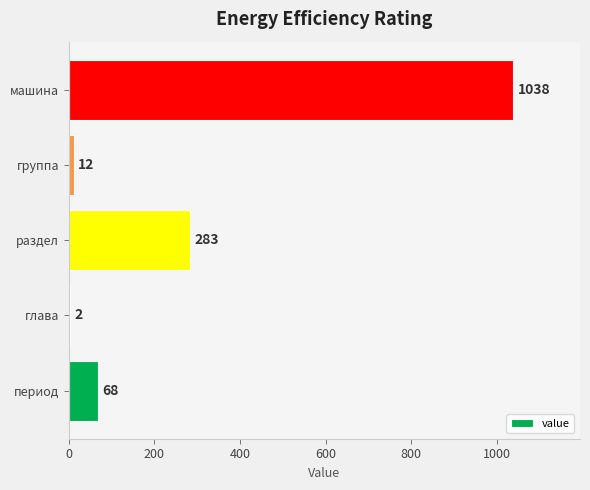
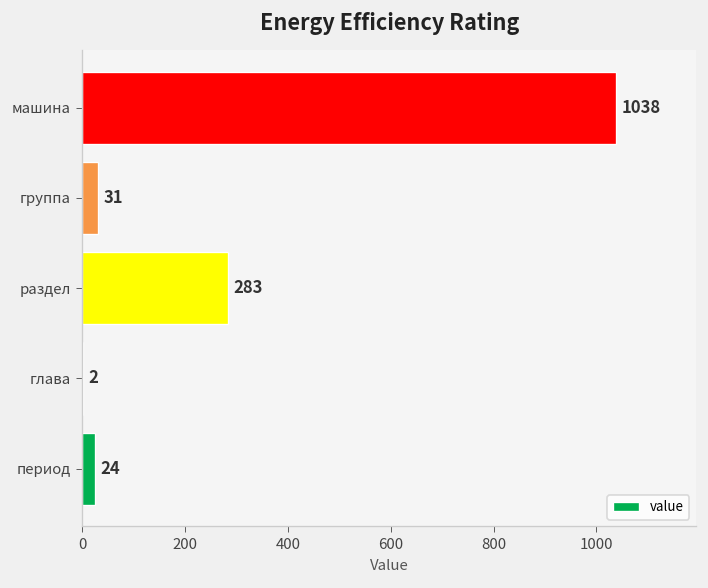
группа: 12 -> 31
период: 68 -> 24
